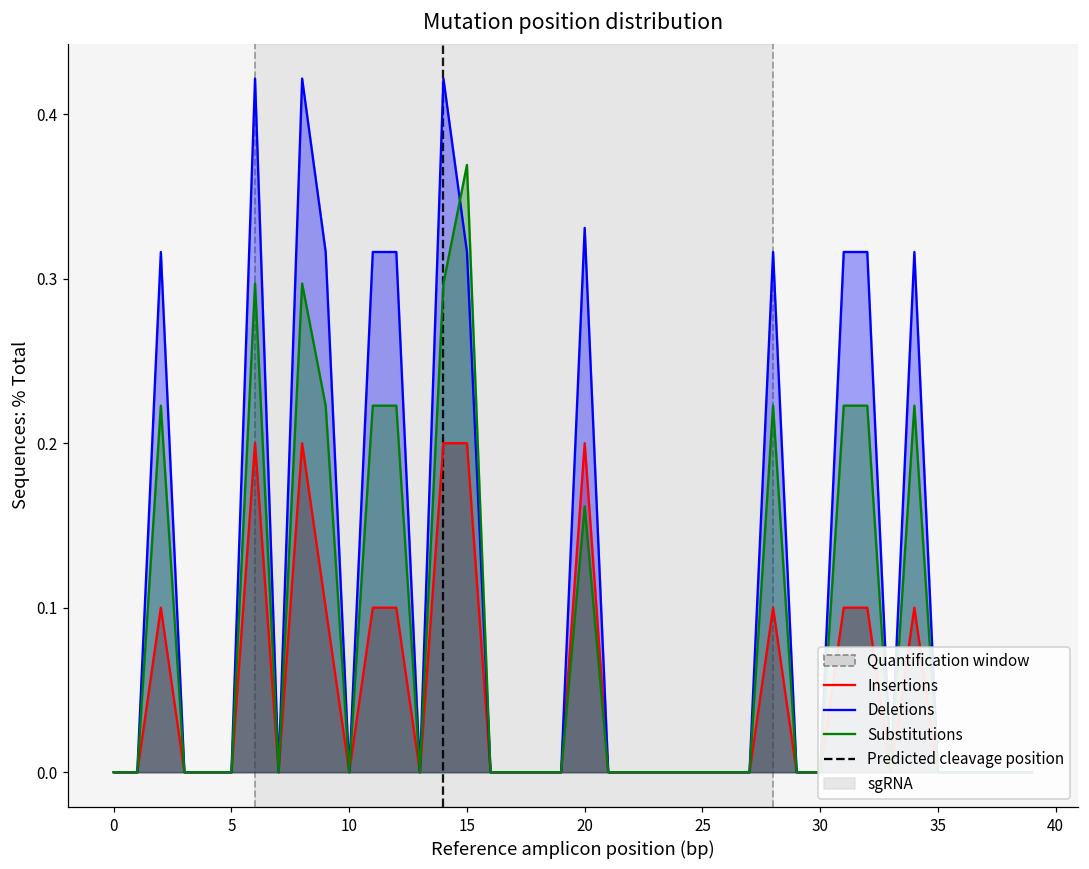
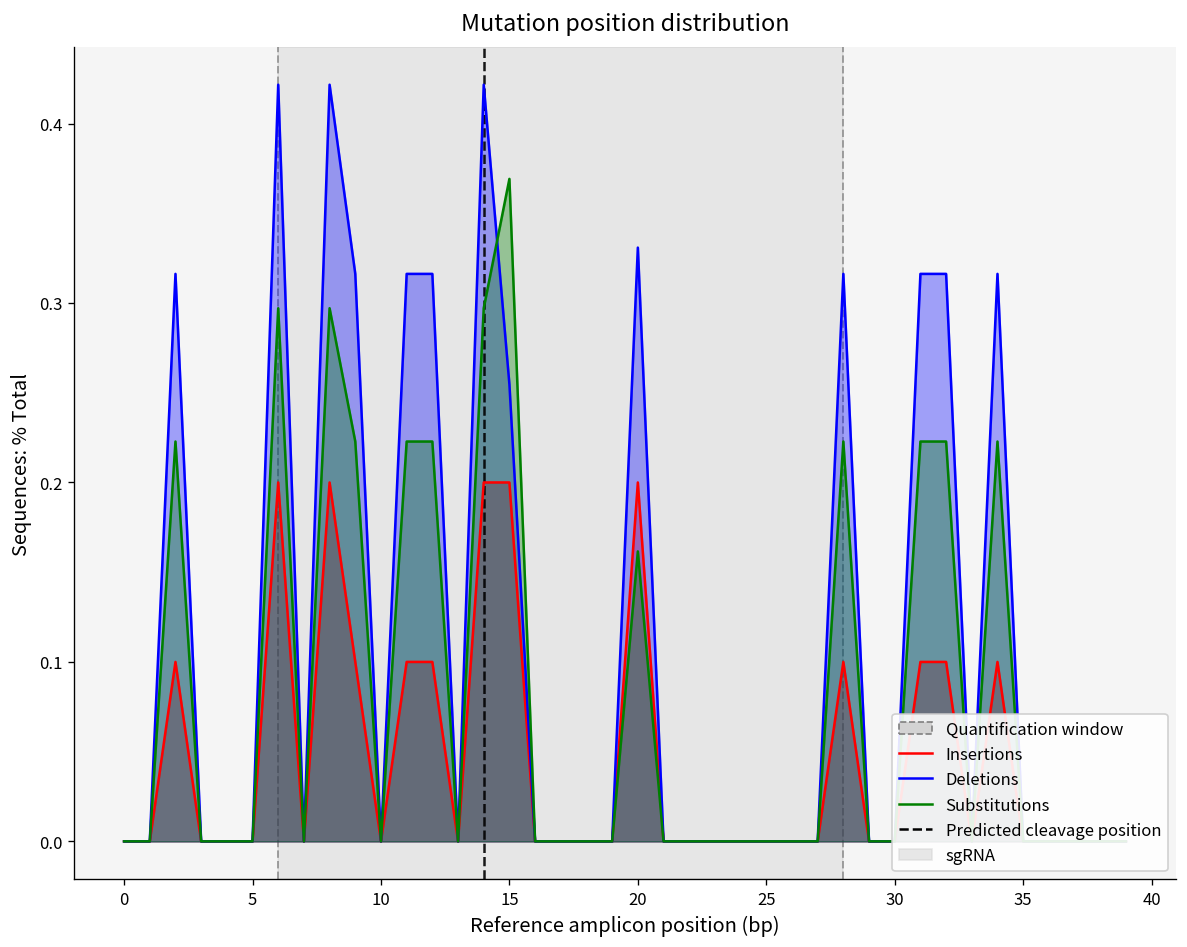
Deletions, 15: 0.316 -> 0.255
